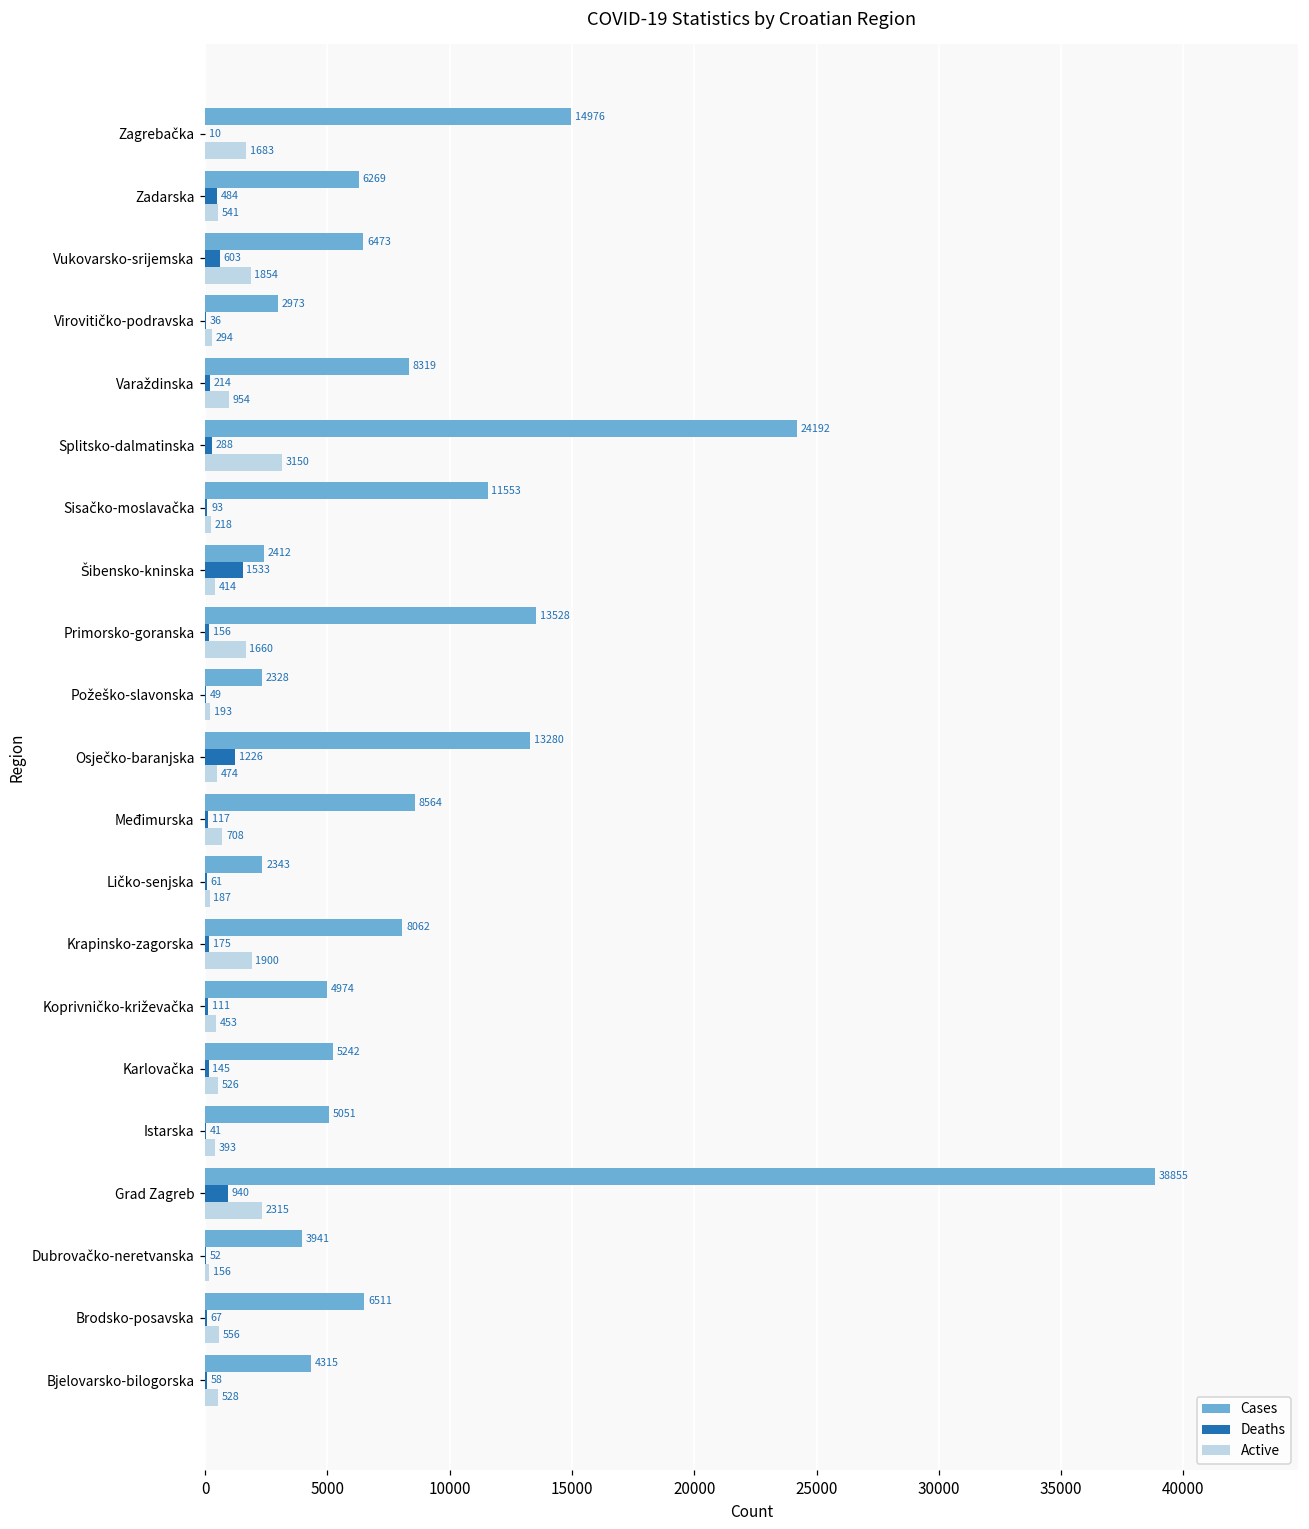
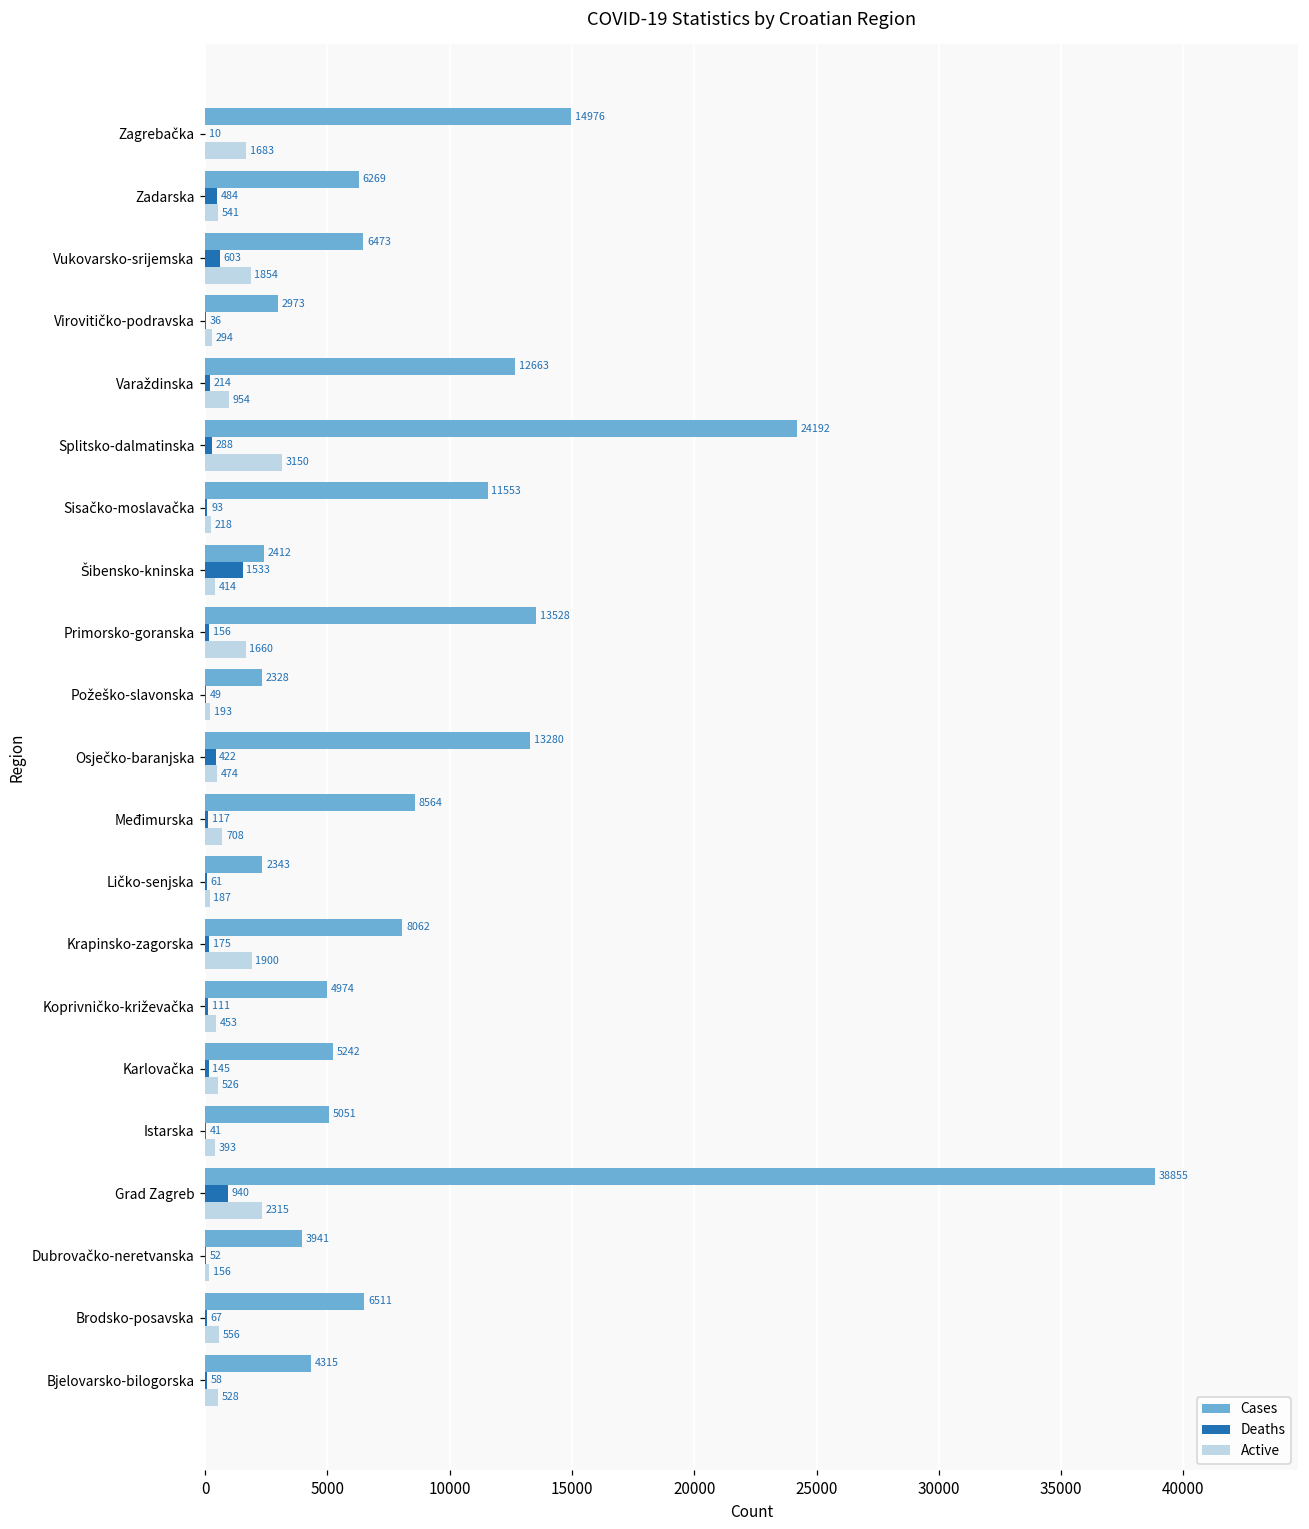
Cases, Varaždinska: 8319 -> 12663
Deaths, Osječko-baranjska: 1226 -> 422
